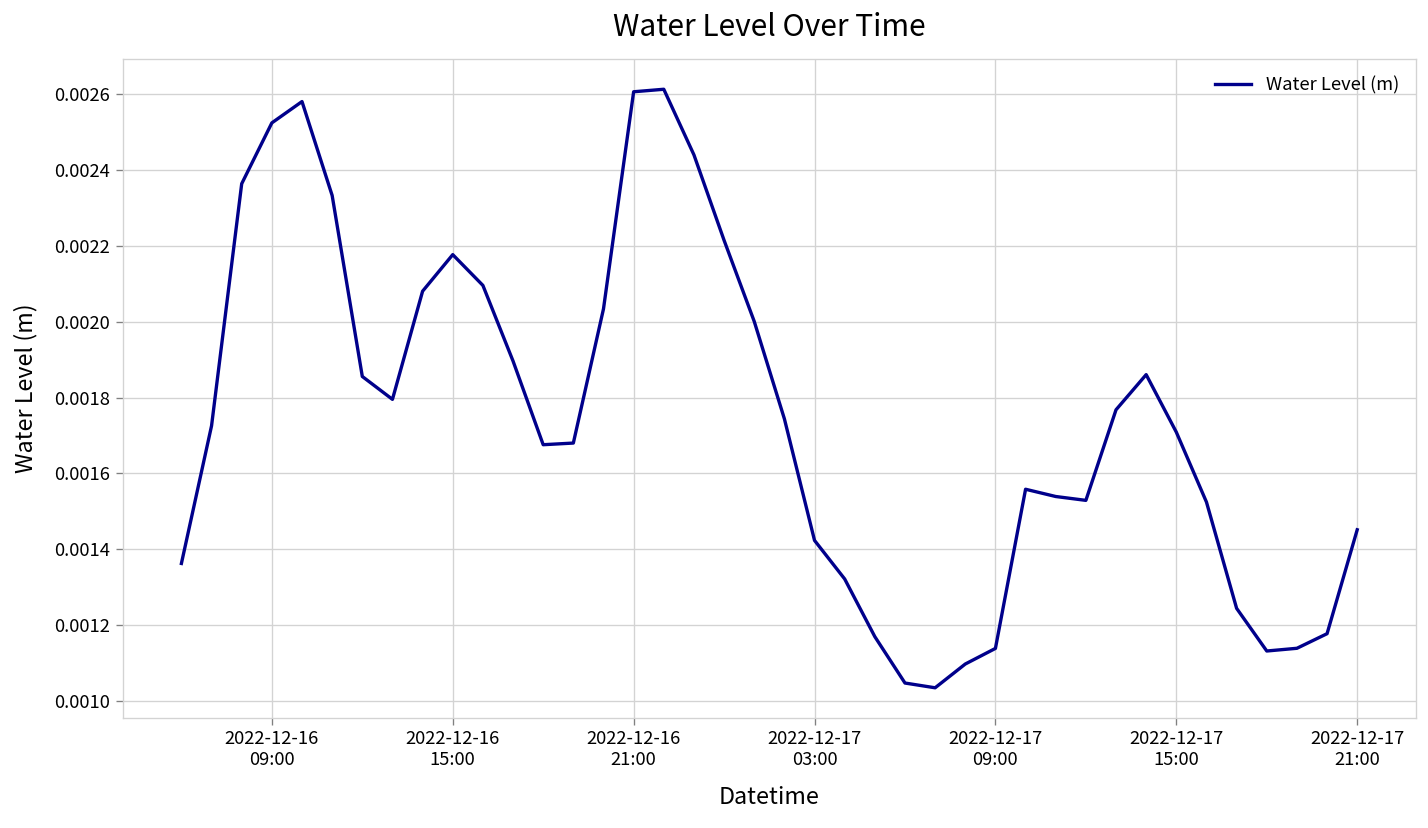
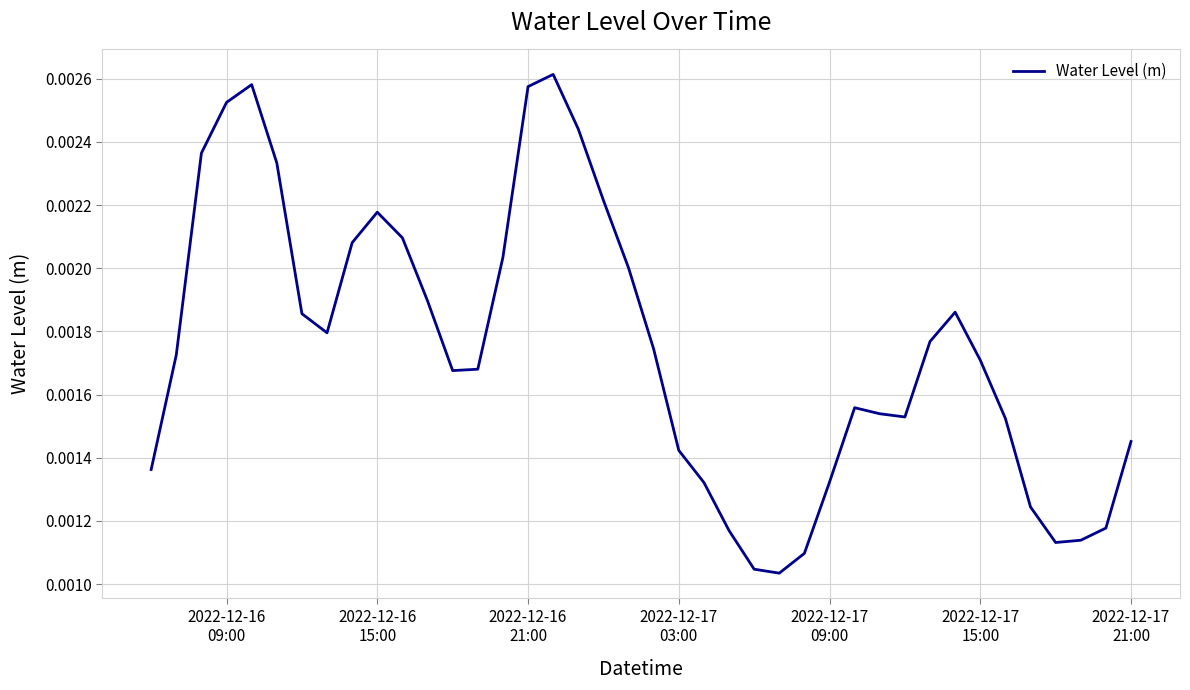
2022-12-16 21:00: 0.00261 -> 0.00257
2022-12-17 09:00: 0.00114 -> 0.00132
